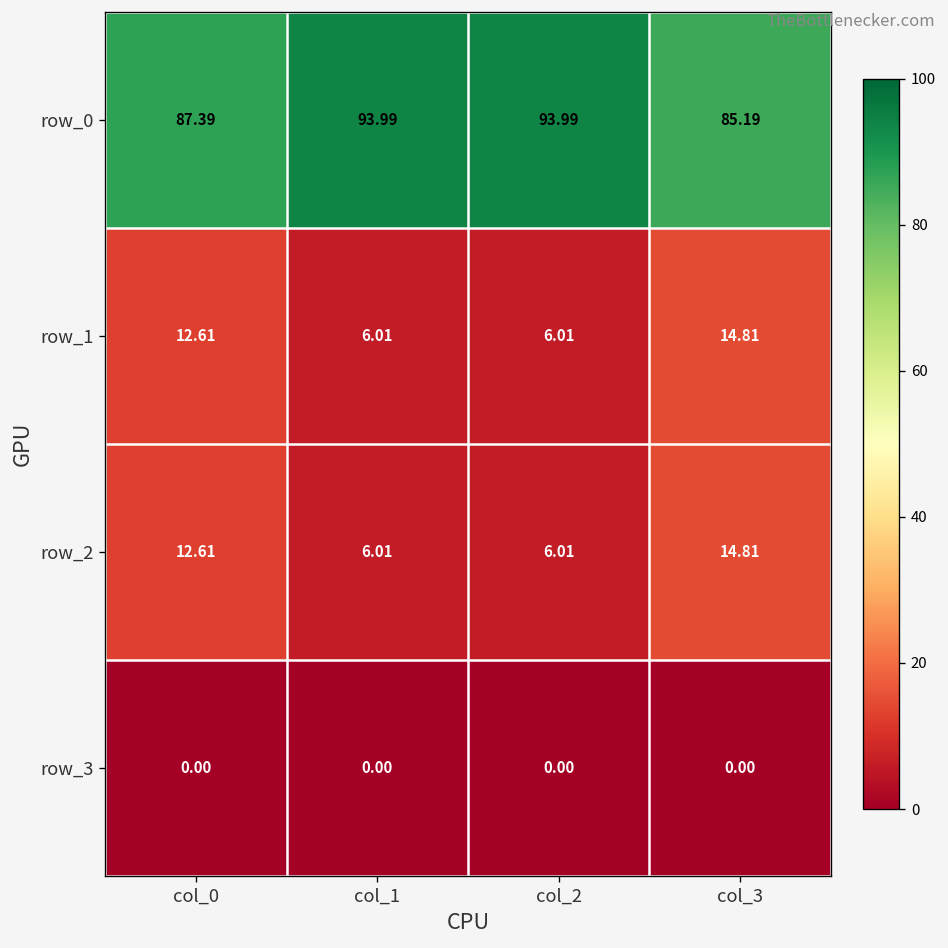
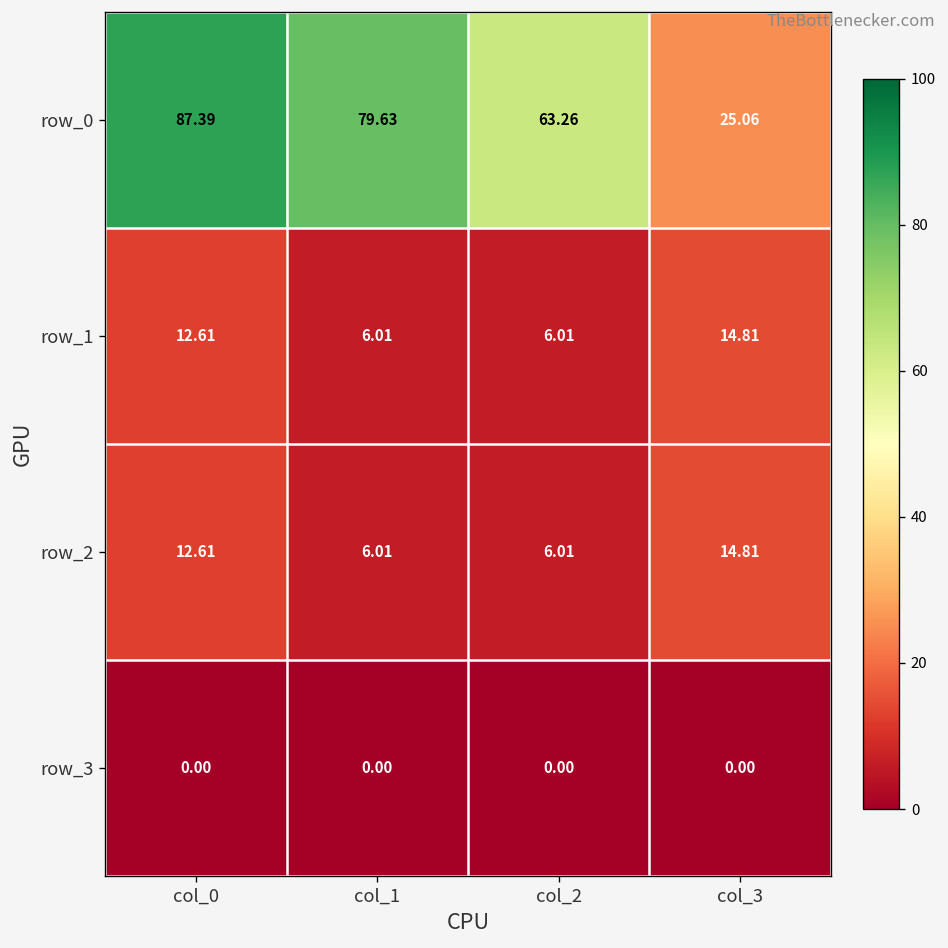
row_0, col_1: 93.99 -> 79.63
row_0, col_2: 93.99 -> 63.26
row_0, col_3: 85.19 -> 25.06
